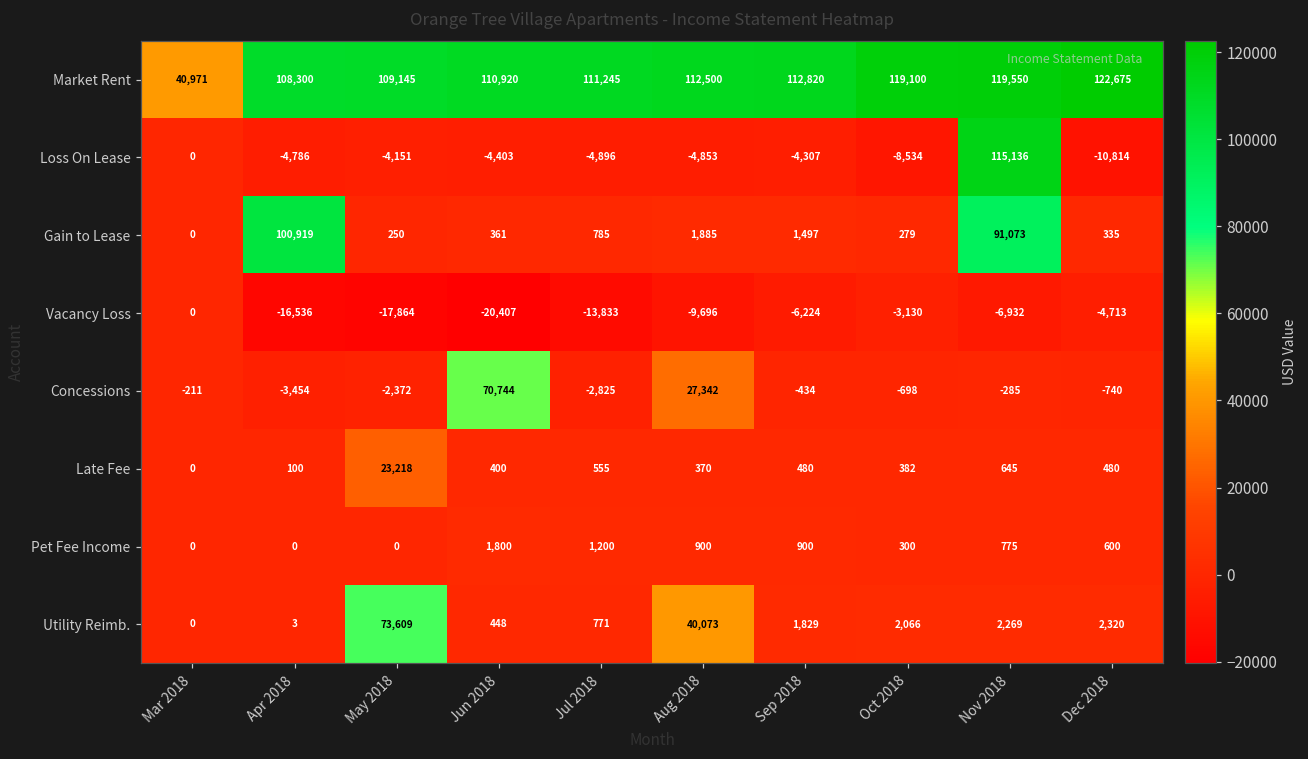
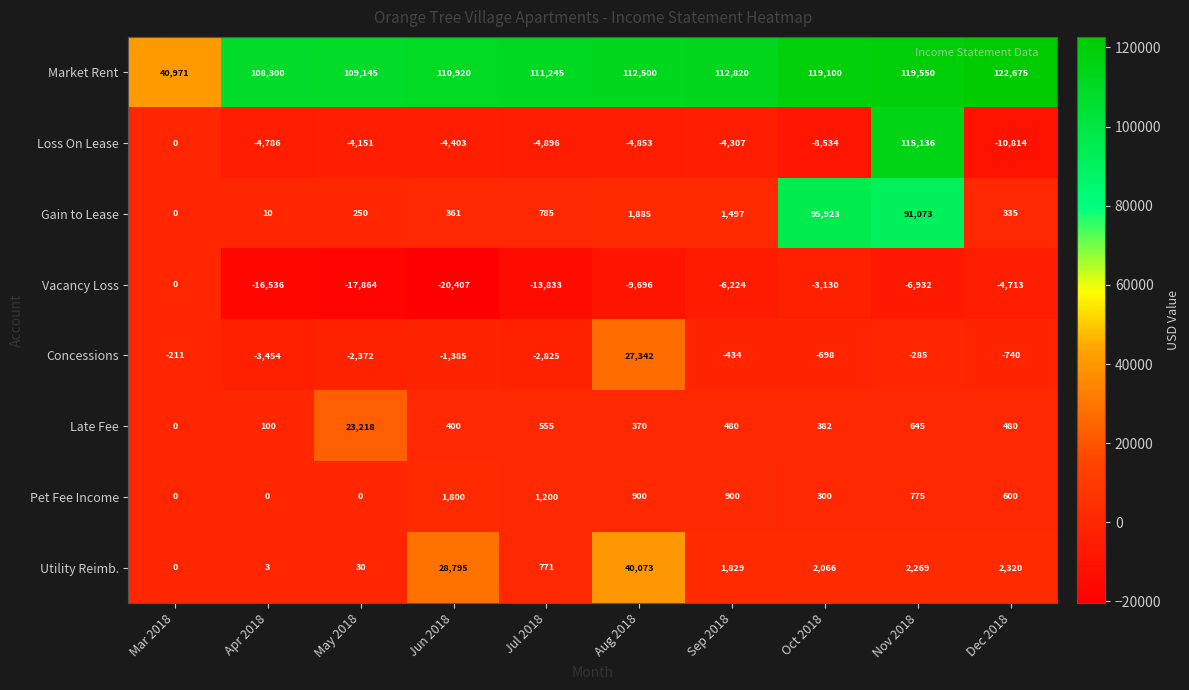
Gain to Lease, Apr 2018: 100,919 -> 10
Gain to Lease, Oct 2018: 279 -> 95,923
Concessions, Jun 2018: 70,744 -> -1,385
Utility Reimb., May 2018: 73,609 -> 30
Utility Reimb., Jun 2018: 448 -> 28,795
